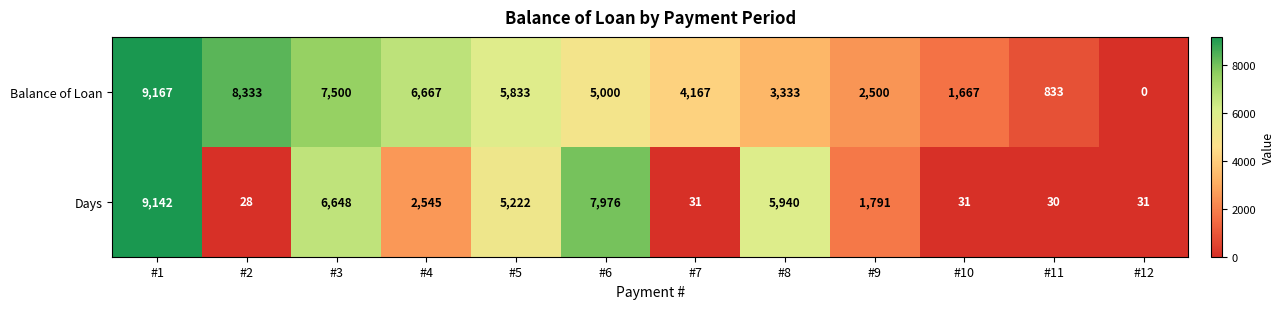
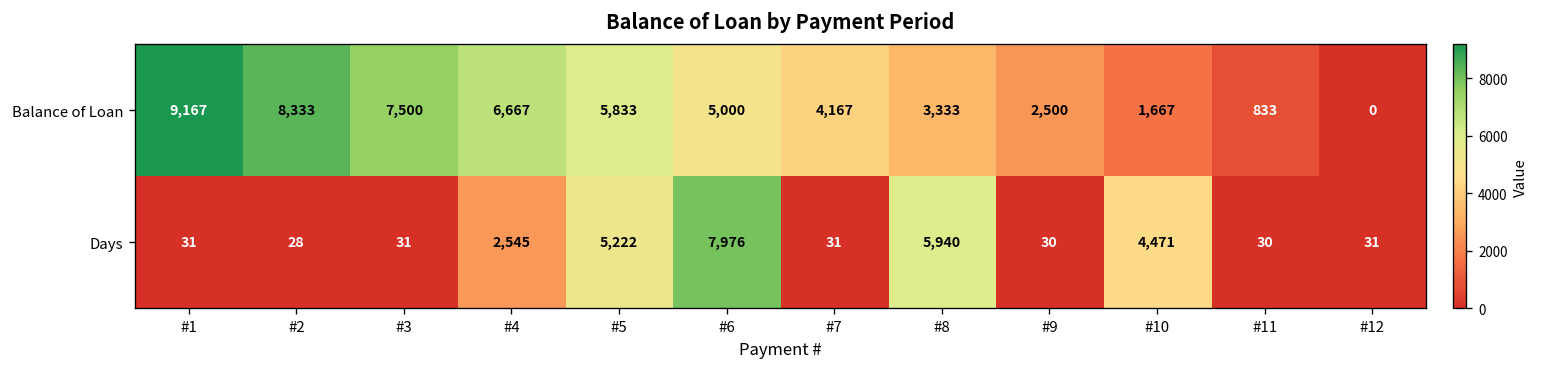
Days, #1: 9,142 -> 31
Days, #3: 6,648 -> 31
Days, #9: 1,791 -> 30
Days, #10: 31 -> 4,471
